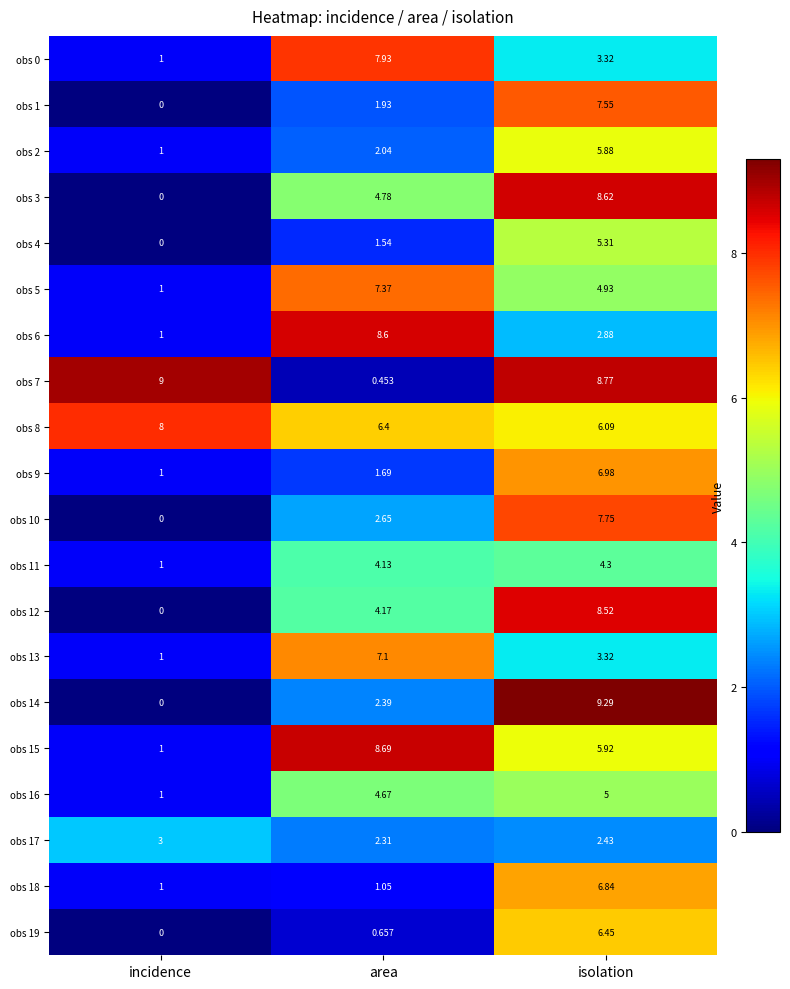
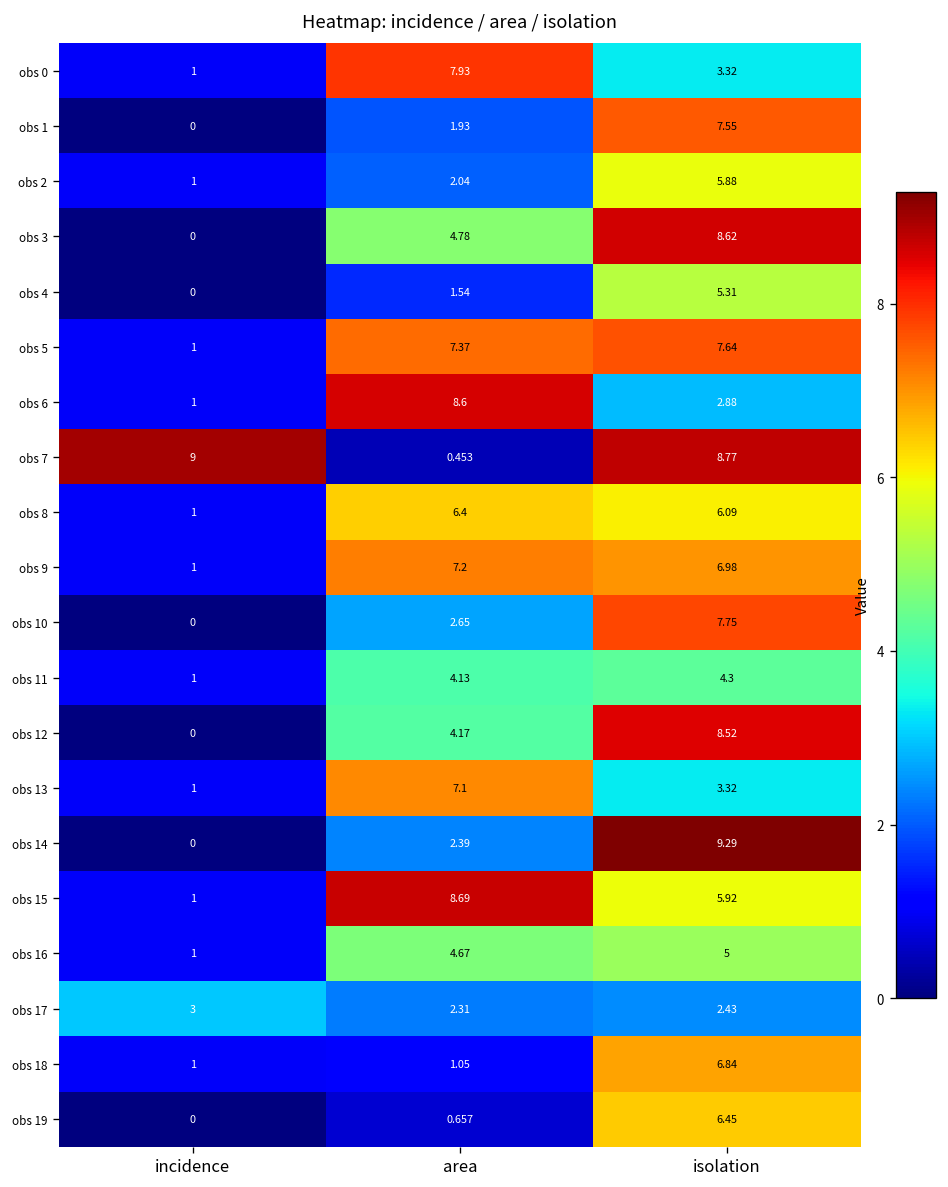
obs 5, isolation: 4.93 -> 7.64
obs 8, incidence: 8 -> 1
obs 9, area: 1.69 -> 7.2
